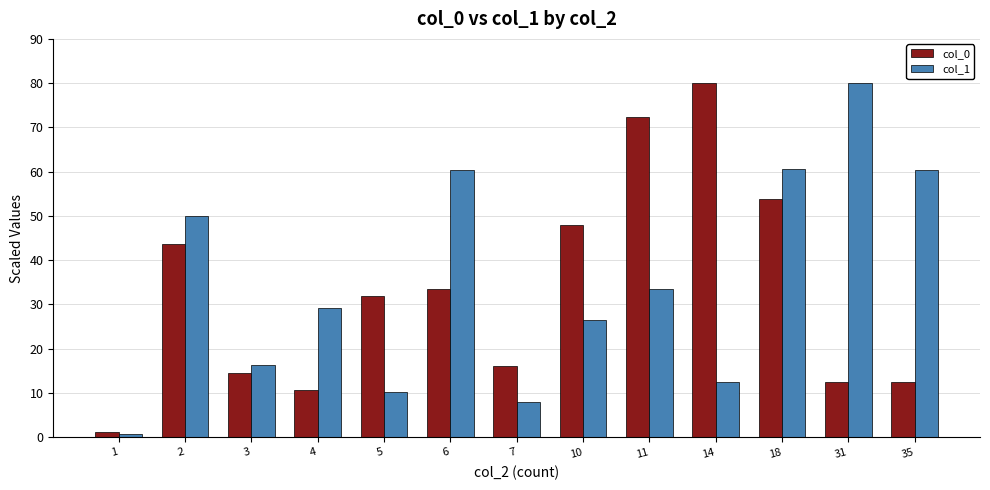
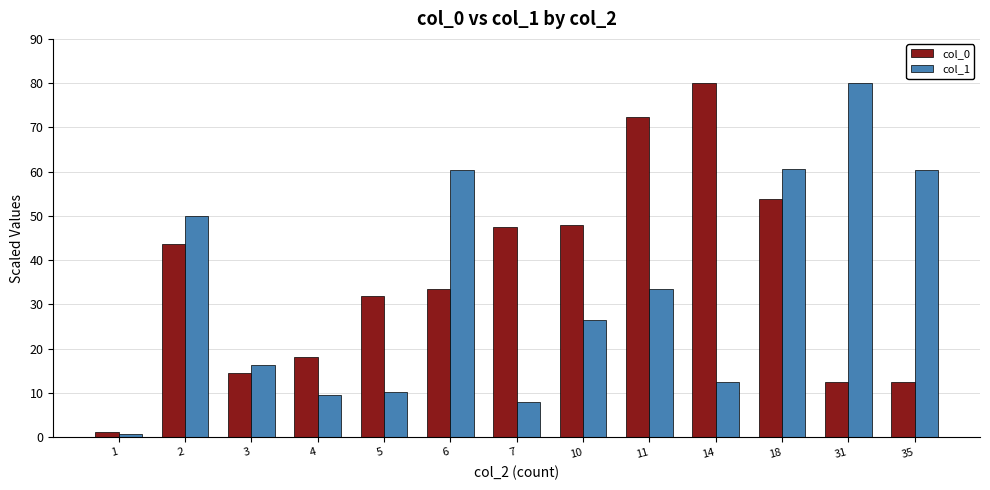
col_0, 4: 11 -> 18
col_1, 4: 29 -> 9
col_0, 7: 16 -> 47
